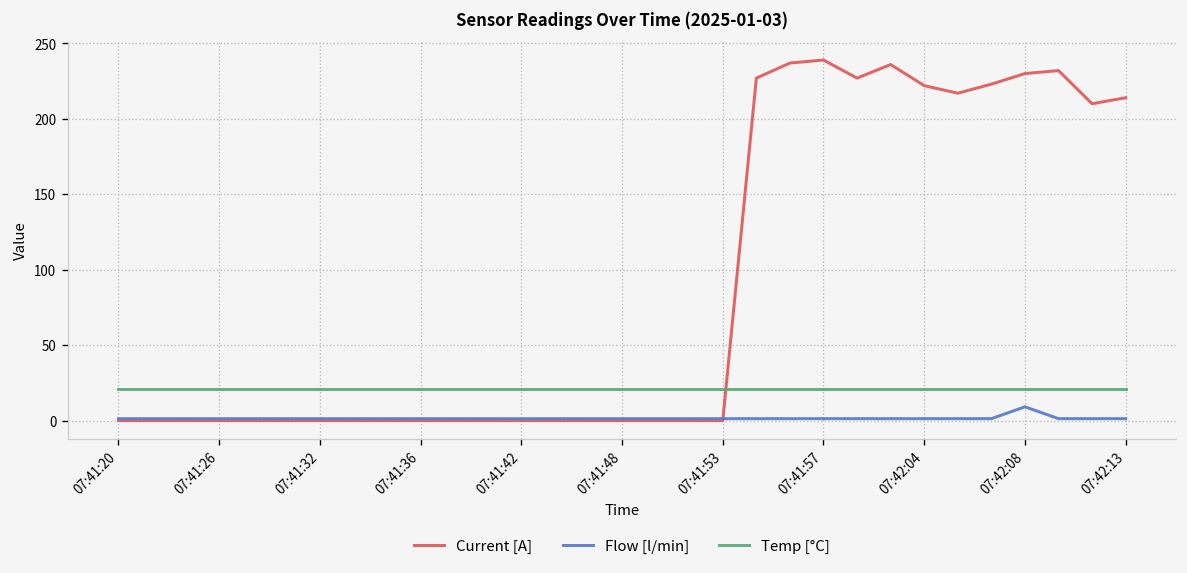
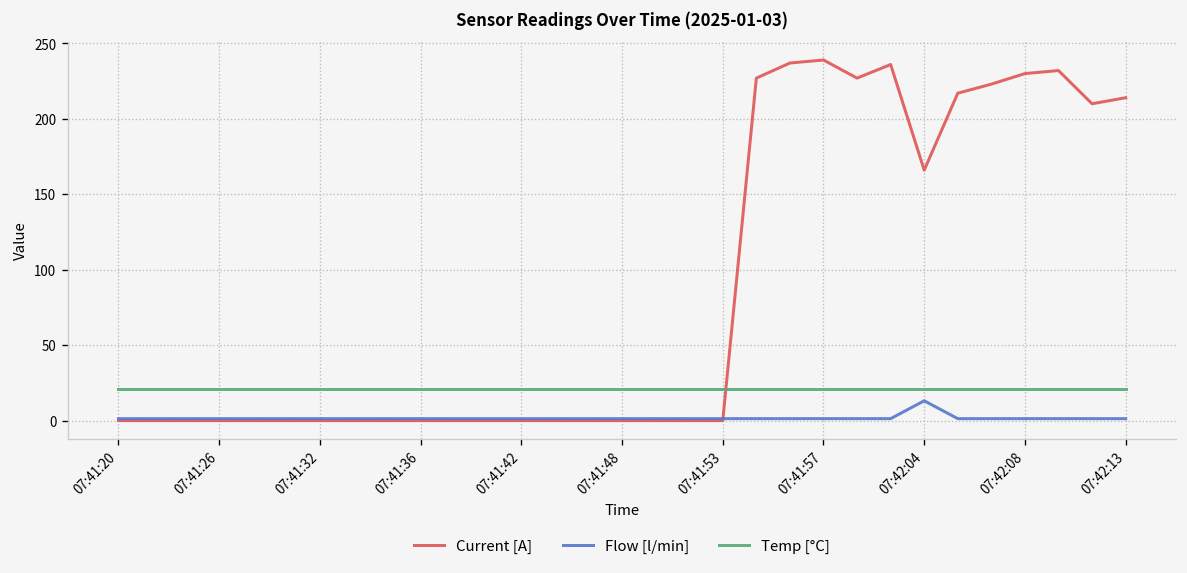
Current [A], 07:42:04: 222 -> 166
Flow [l/min], 07:42:04: 1 -> 13
Flow [l/min], 07:42:08: 9 -> 1
